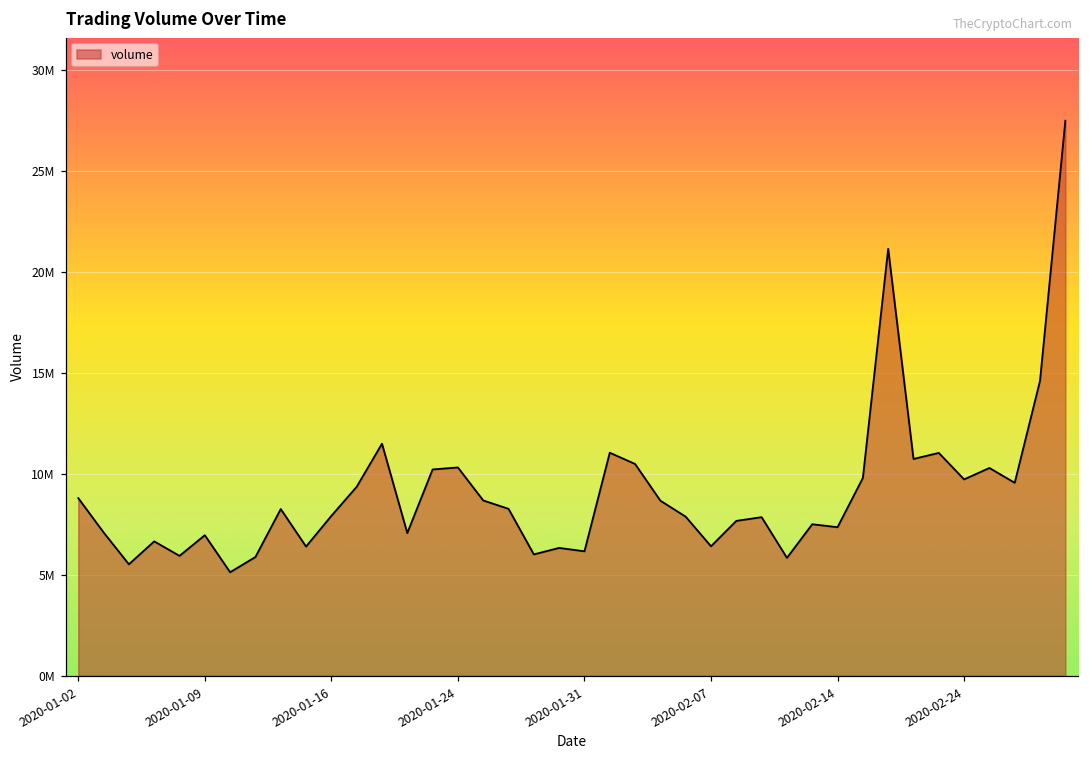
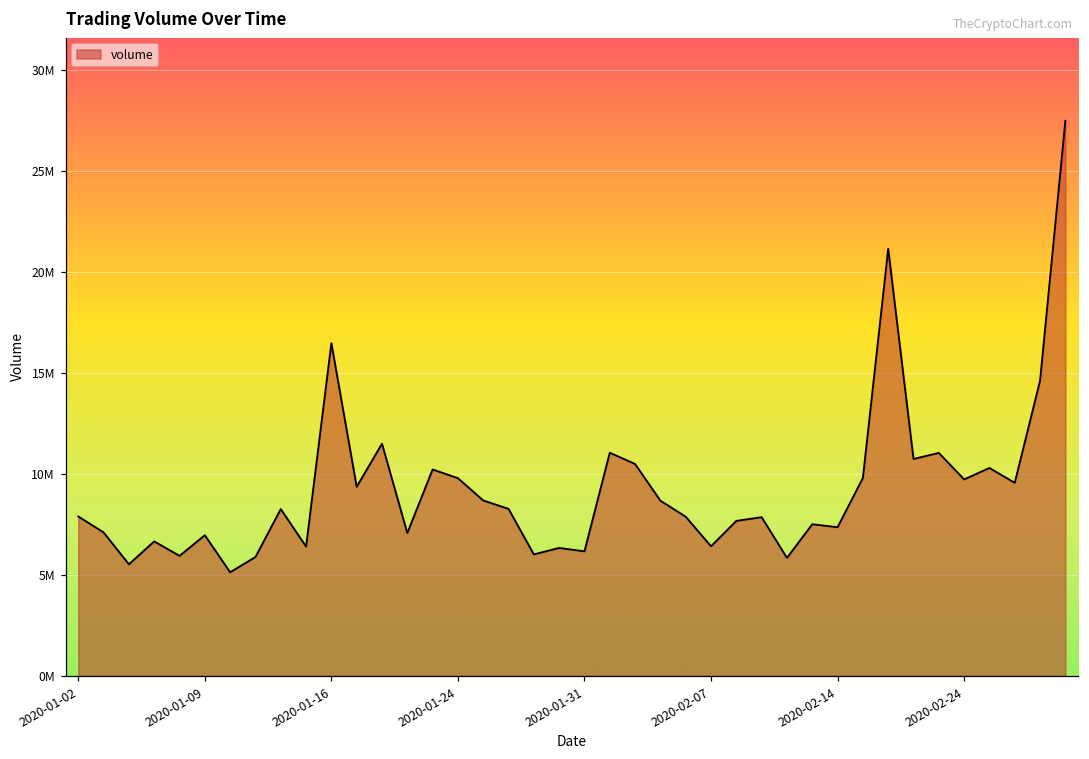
2020-01-02: 8800000 -> 7900000
2020-01-16: 7900000 -> 16500000
2020-01-24: 10300000 -> 9800000
